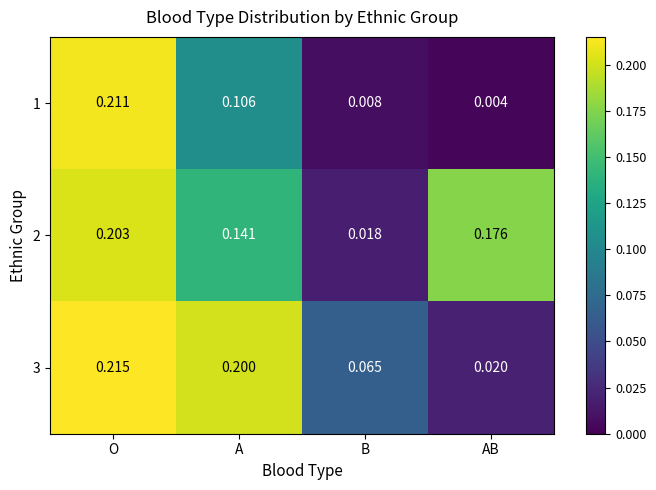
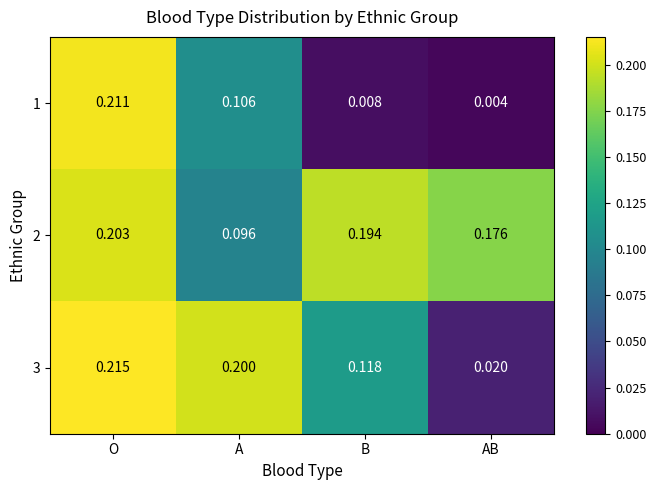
2, A: 0.141 -> 0.096
2, B: 0.018 -> 0.194
3, B: 0.065 -> 0.118
